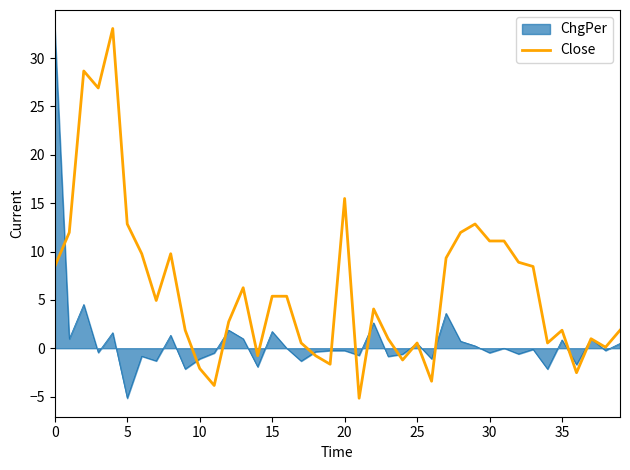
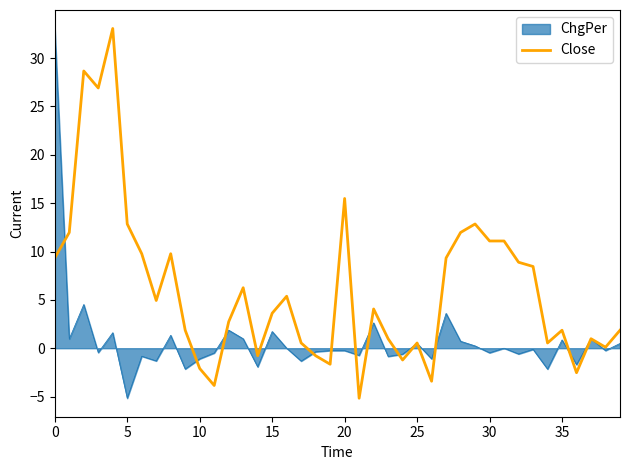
Close, 0: 8 -> 9
Close, 15: 5 -> 4
